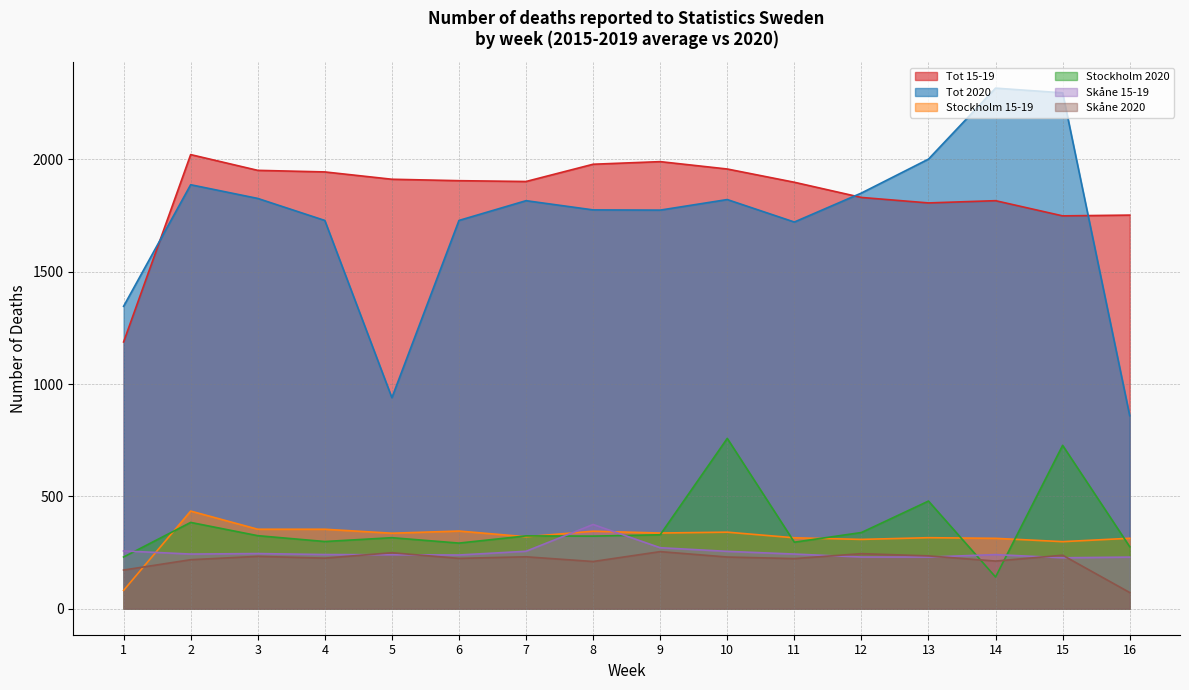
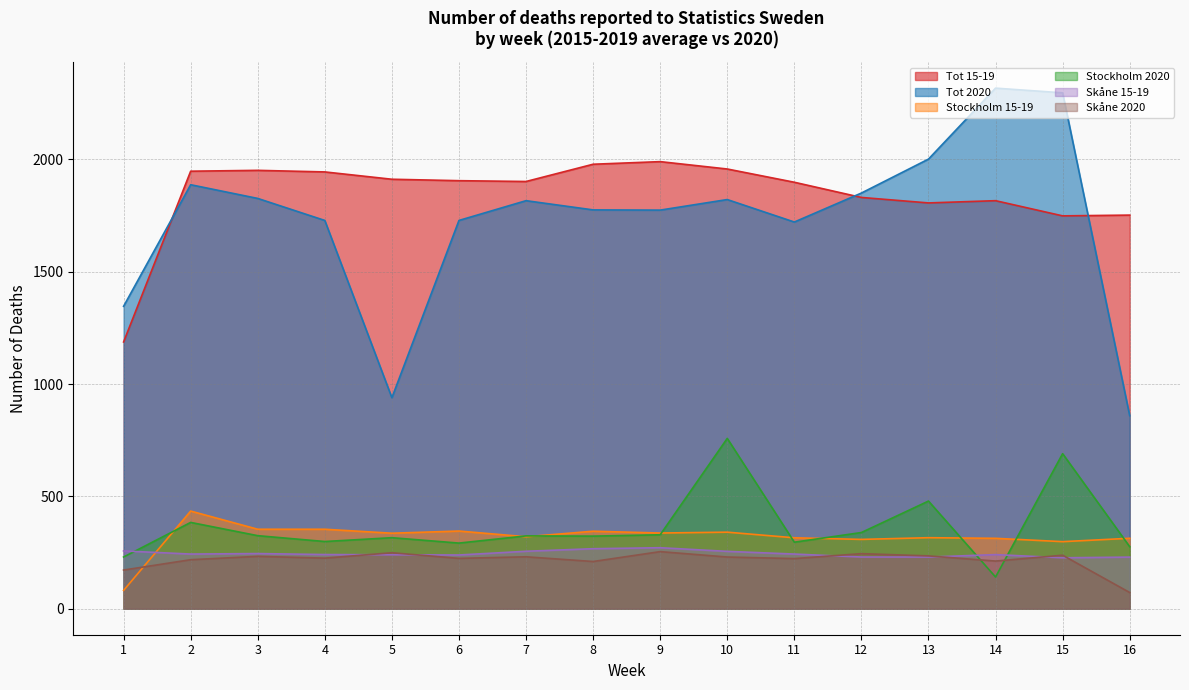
Tot 15-19, 2: 2020 -> 1950
Skåne 15-19, 8: 370 -> 270
Stockholm 2020, 15: 730 -> 690
